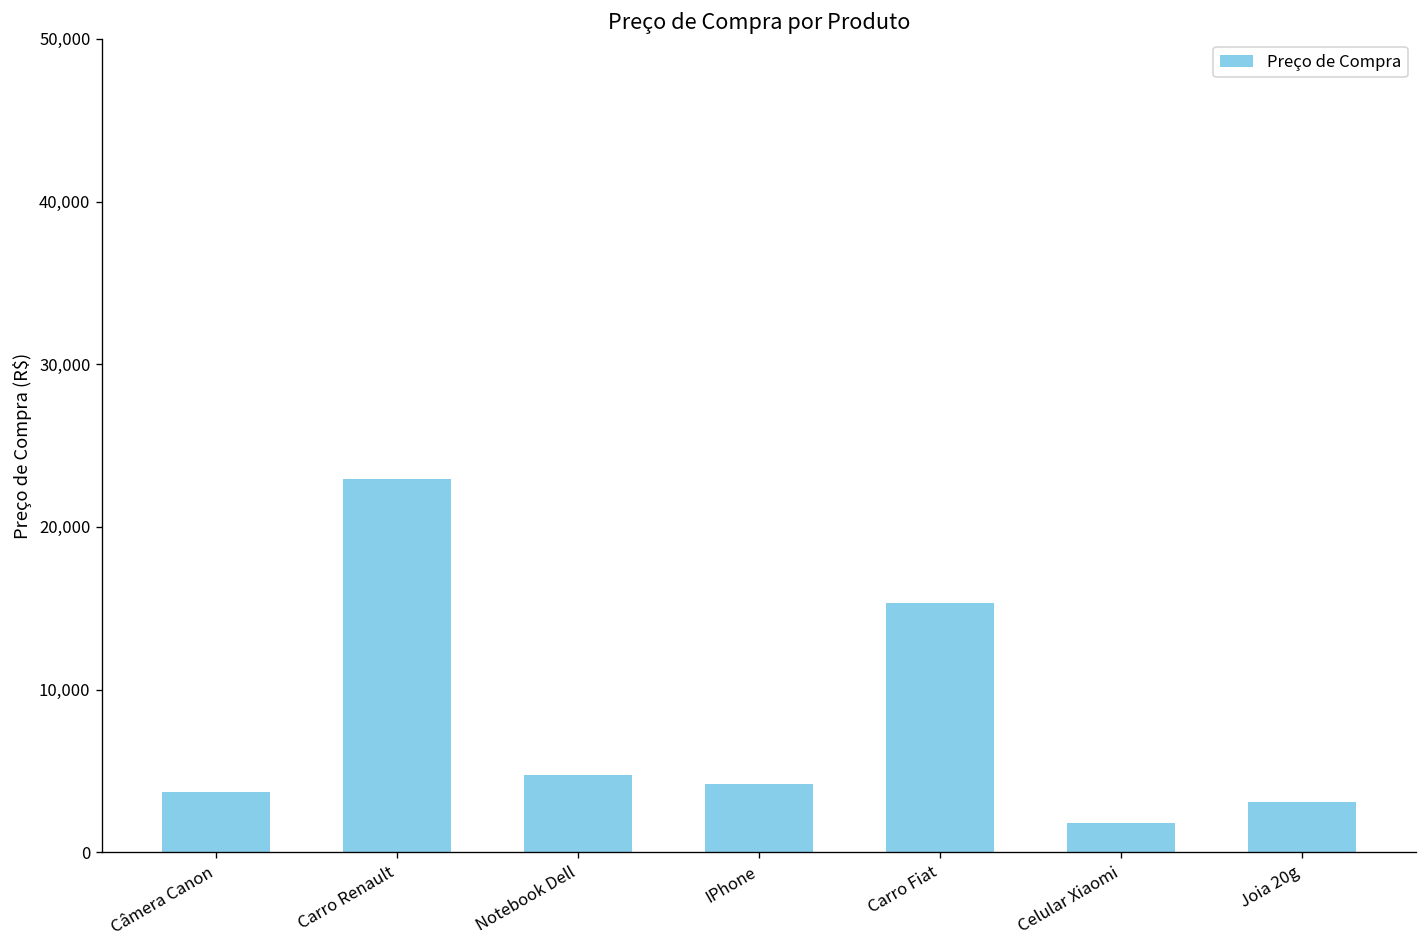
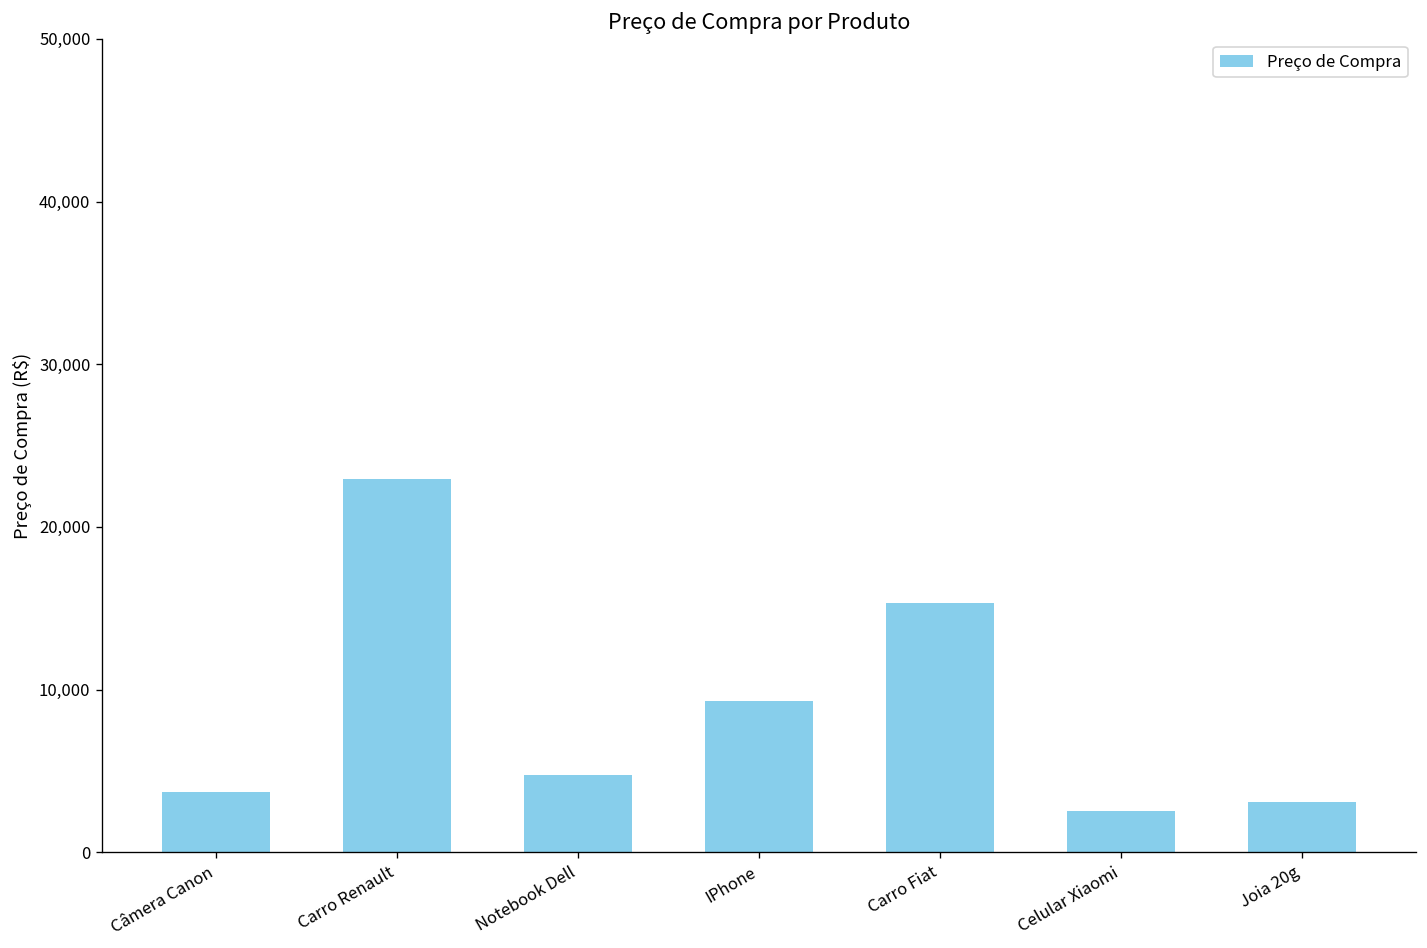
IPhone: 4,200 -> 9,300
Celular Xiaomi: 1,800 -> 2,500
